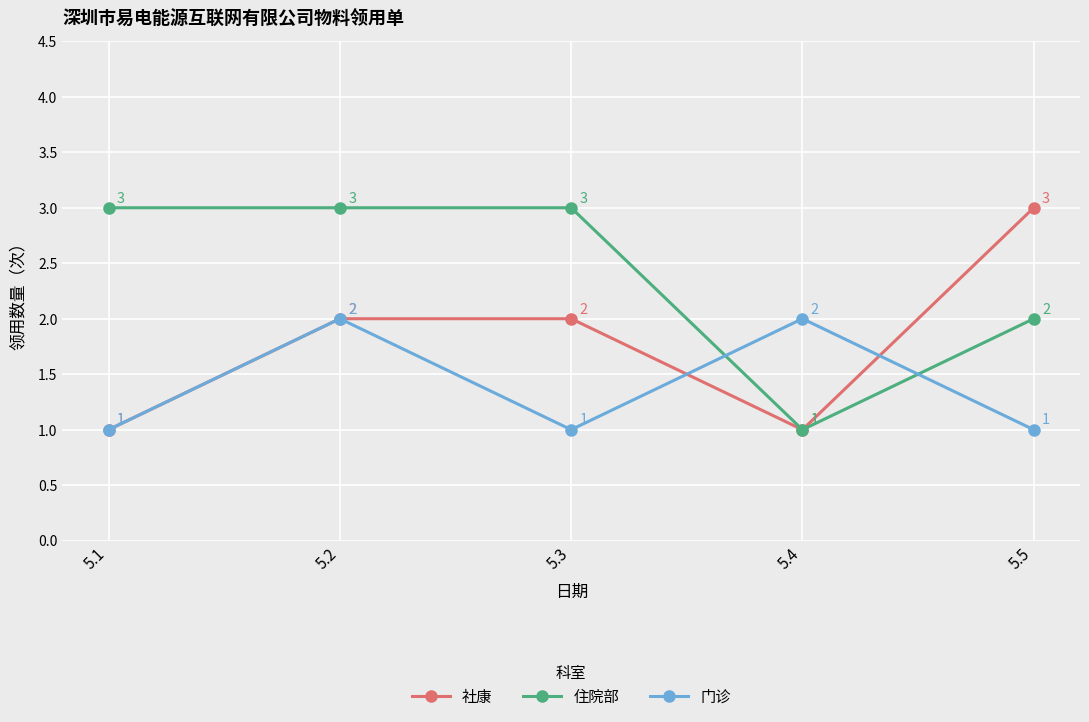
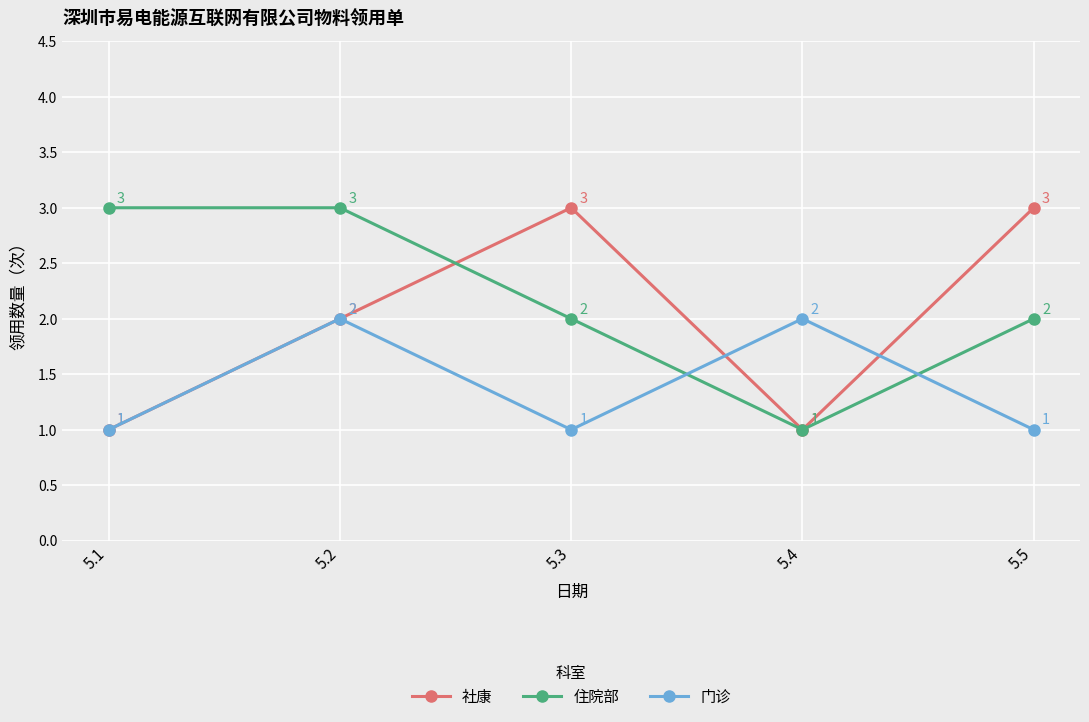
社康, 5.3: 2 -> 3
住院部, 5.3: 3 -> 2
